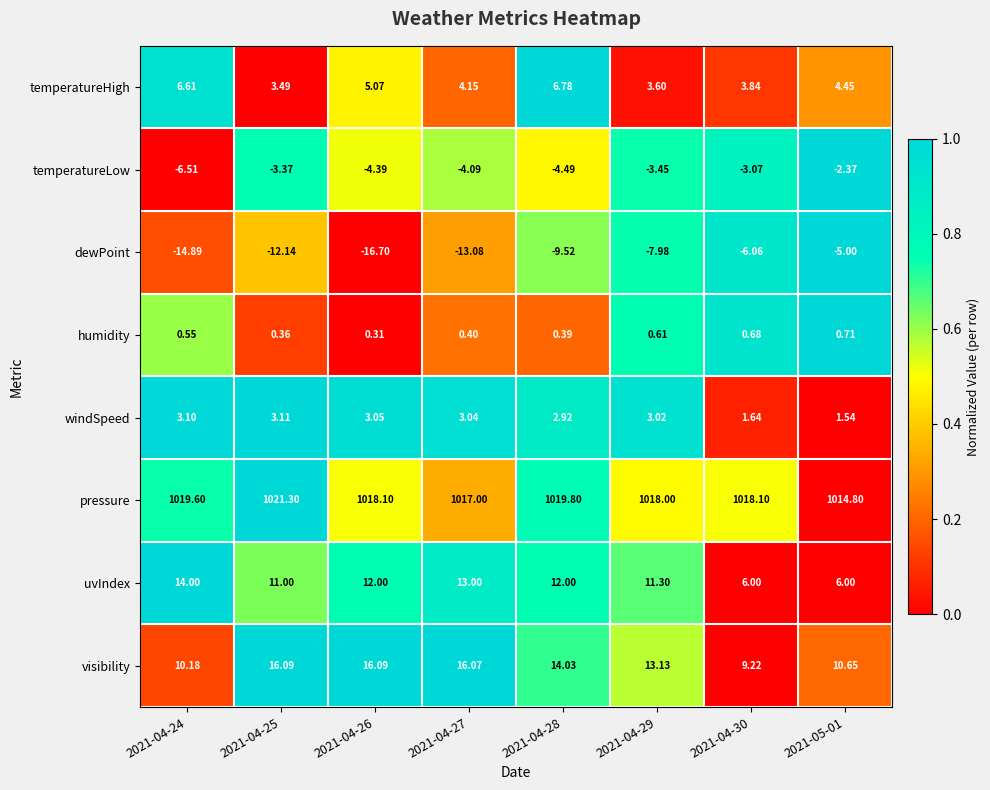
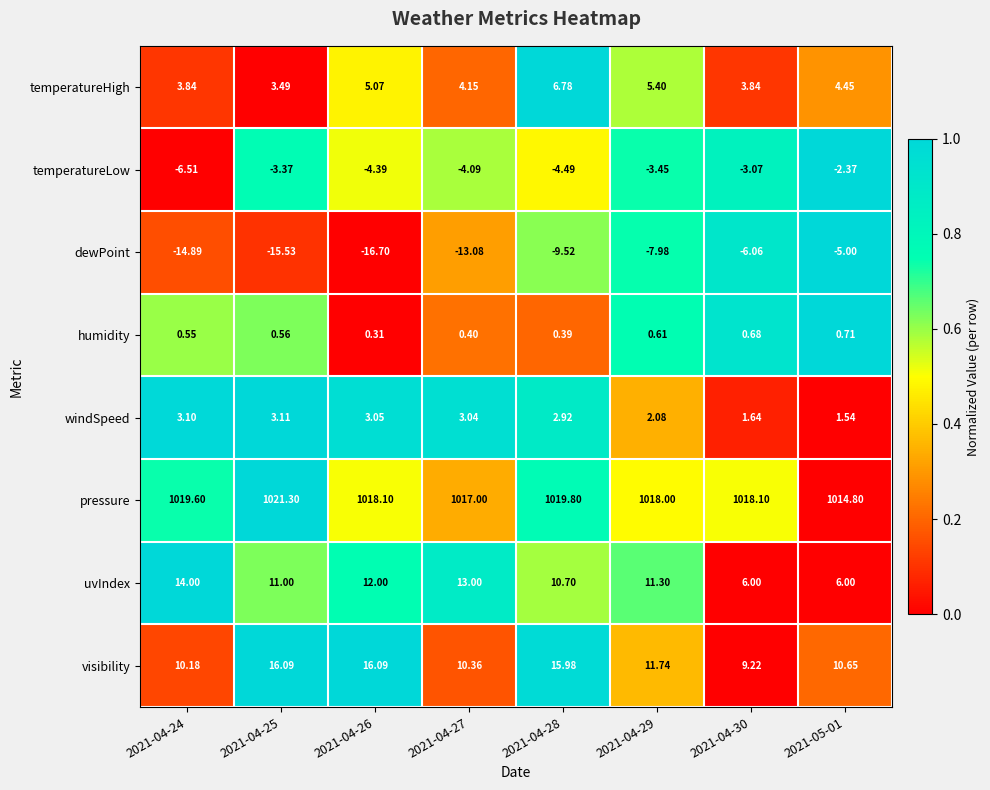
temperatureHigh, 2021-04-24: 6.61 -> 3.84
temperatureHigh, 2021-04-29: 3.60 -> 5.40
dewPoint, 2021-04-25: -12.14 -> -15.53
humidity, 2021-04-25: 0.36 -> 0.56
windSpeed, 2021-04-29: 3.02 -> 2.08
uvIndex, 2021-04-28: 12.00 -> 10.70
visibility, 2021-04-27: 16.07 -> 10.36
visibility, 2021-04-28: 14.03 -> 15.98
visibility, 2021-04-29: 13.13 -> 11.74
